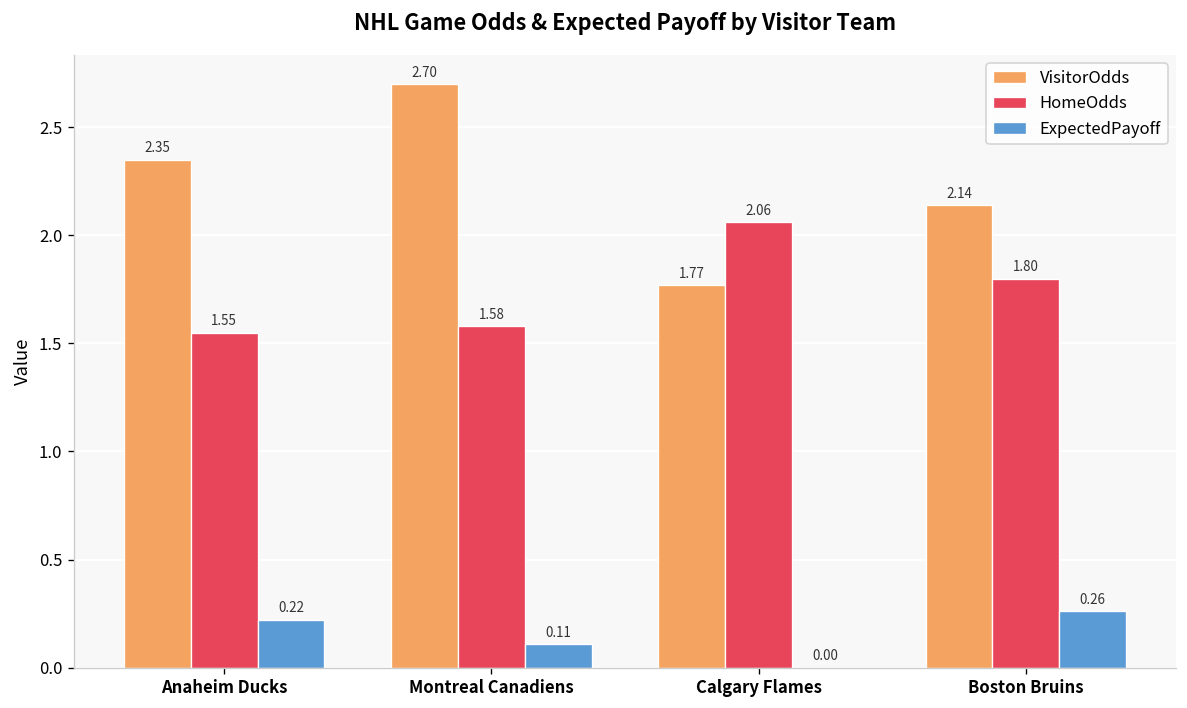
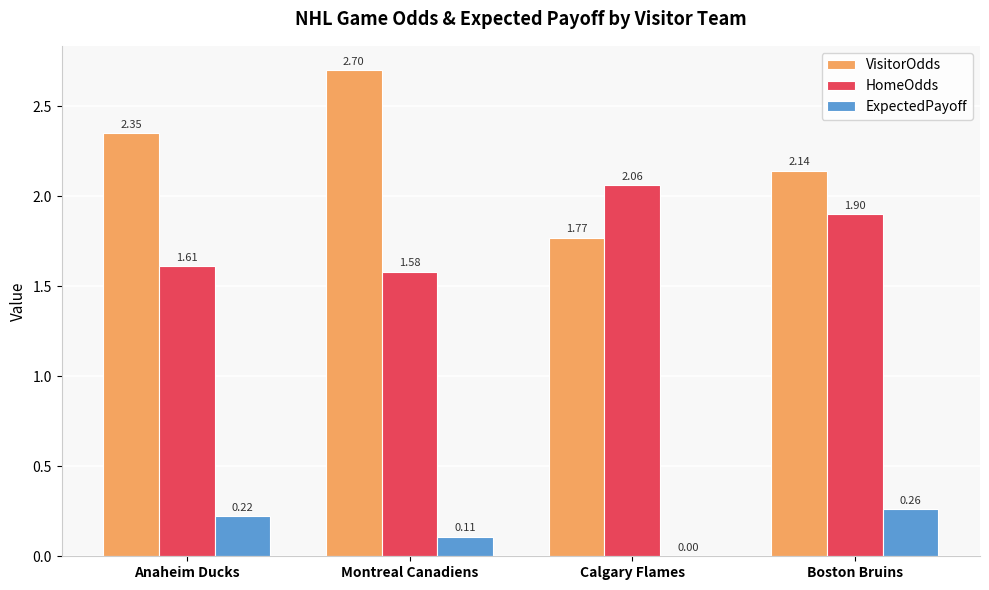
HomeOdds, Anaheim Ducks: 1.55 -> 1.61
HomeOdds, Boston Bruins: 1.80 -> 1.90
